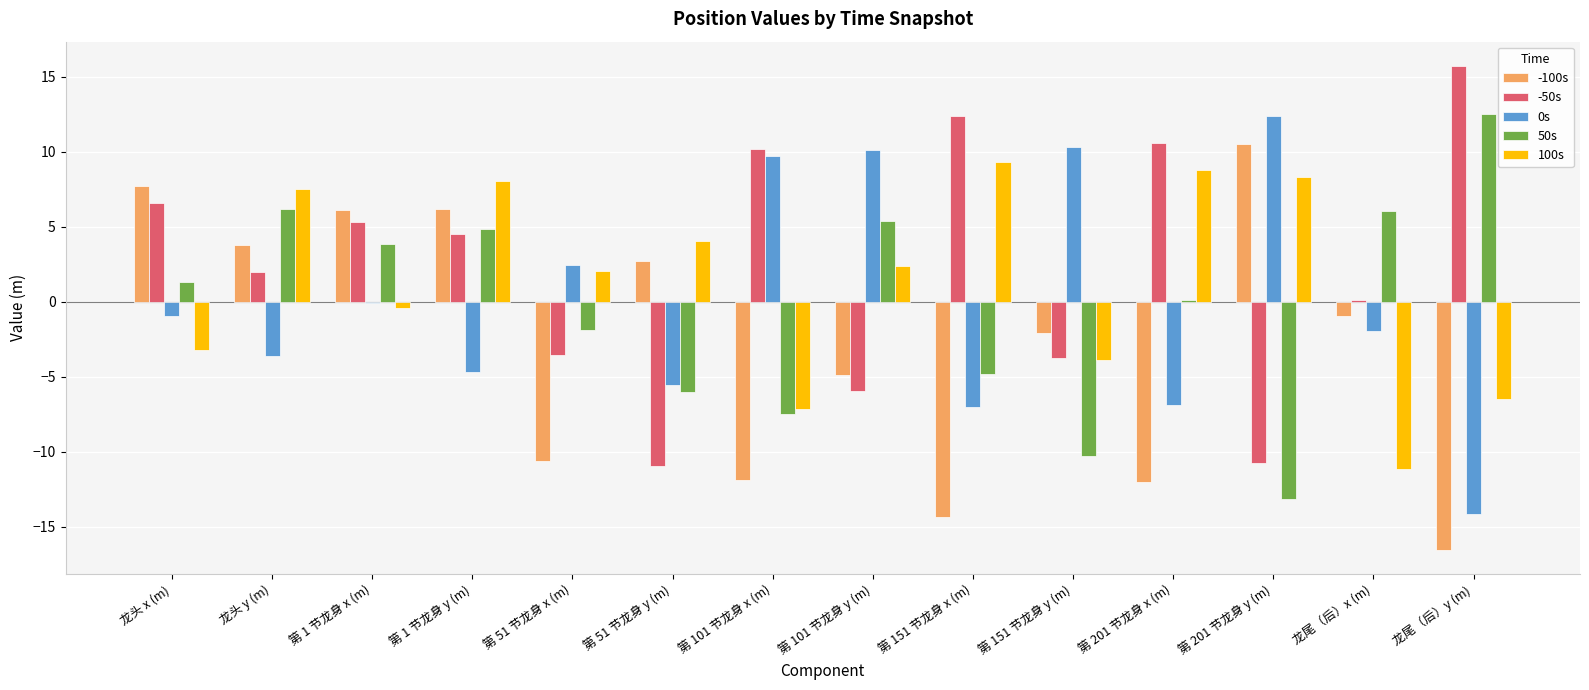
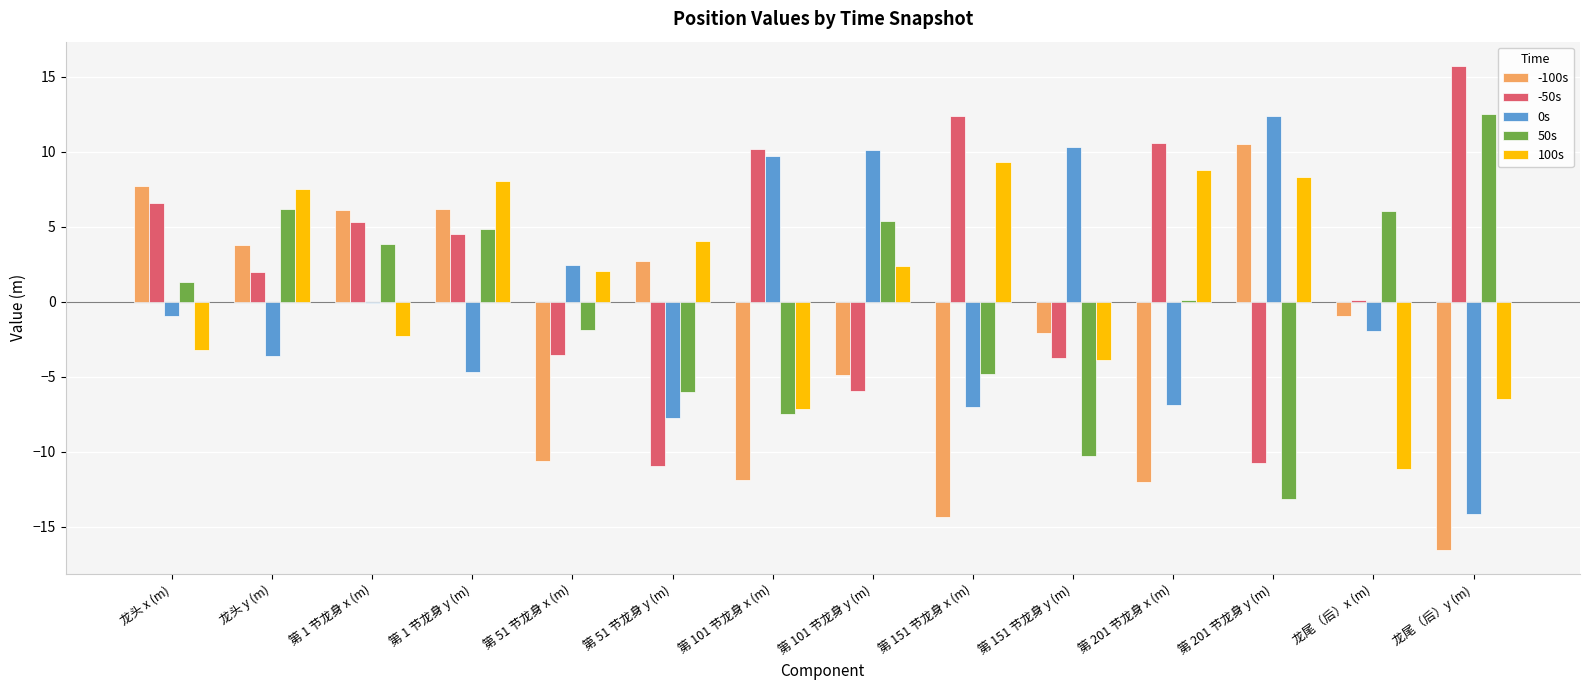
100s, 第 1 节龙身 x (m): -0.4 -> -2.3
0s, 第 51 节龙身 y (m): -5.5 -> -7.8
